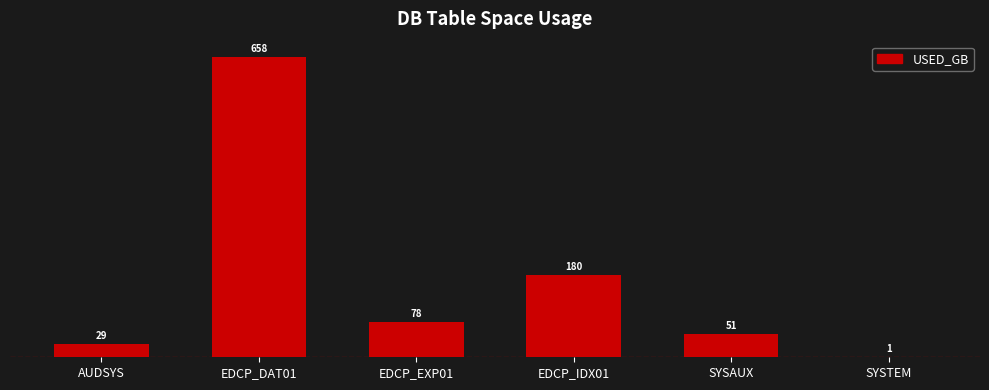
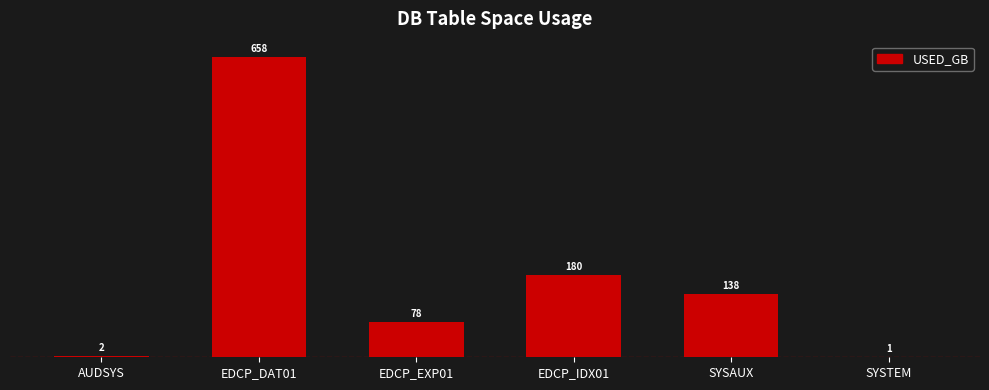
AUDSYS: 29 -> 2
SYSAUX: 51 -> 138
